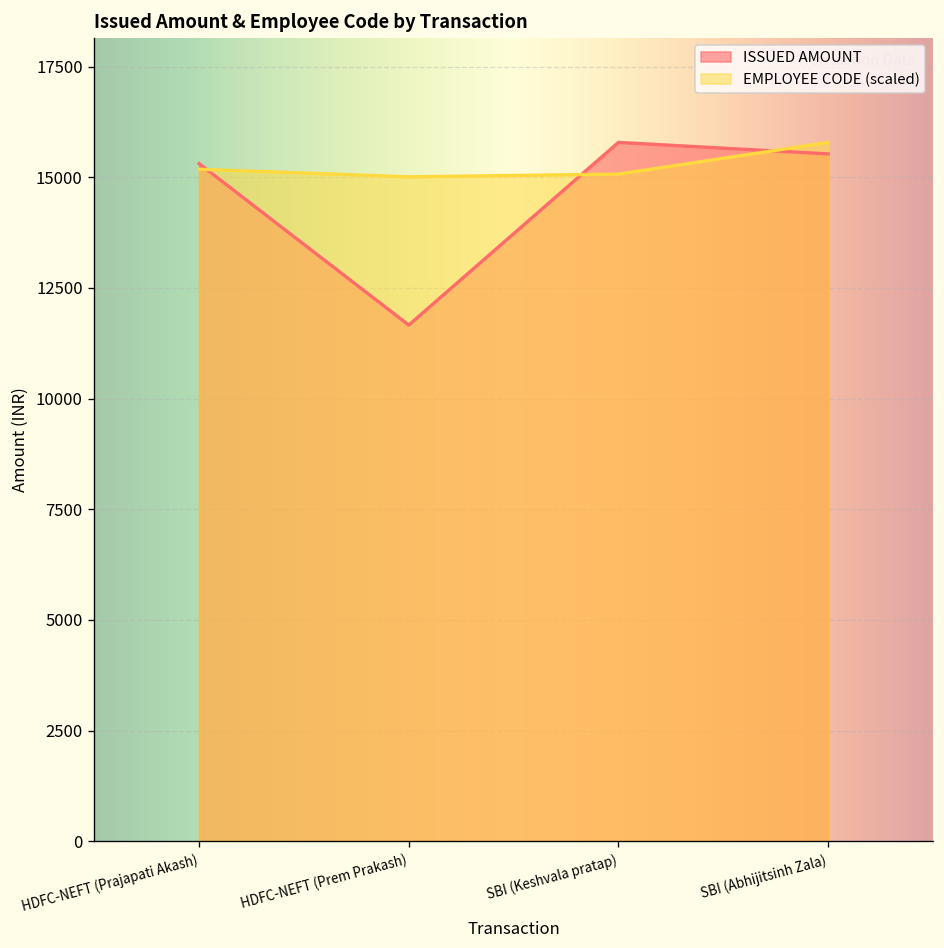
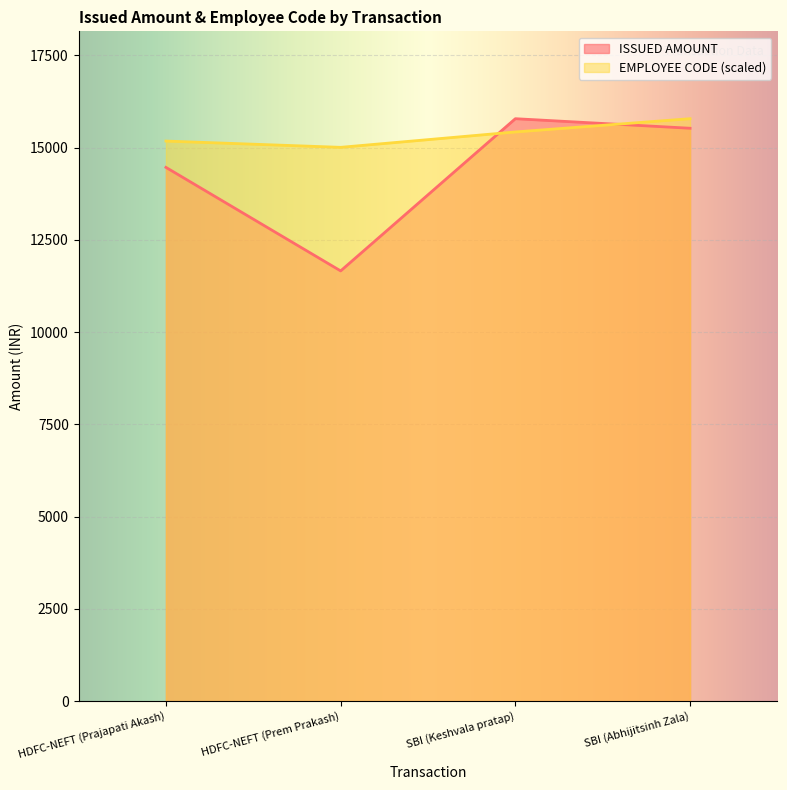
ISSUED AMOUNT, HDFC-NEFT (Prajapati Akash): 15300 -> 14500
EMPLOYEE CODE (scaled), SBI (Keshvala pratap): 15100 -> 15400
